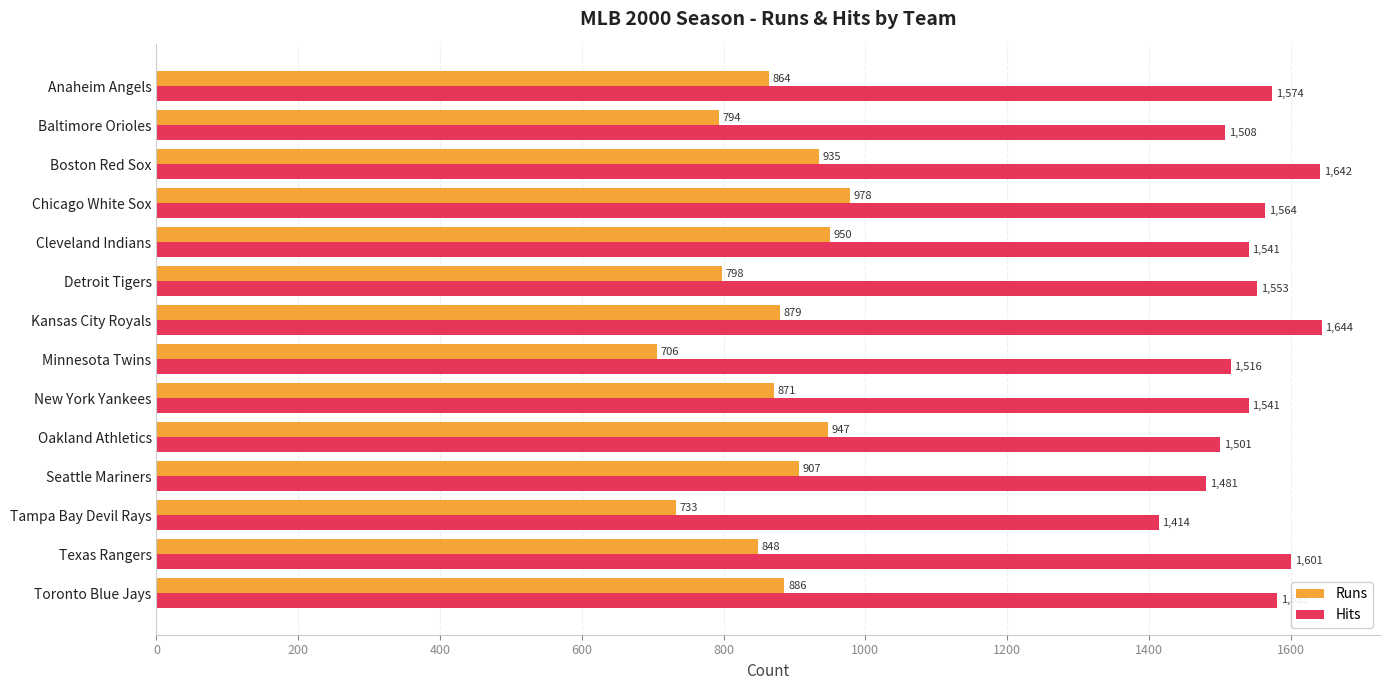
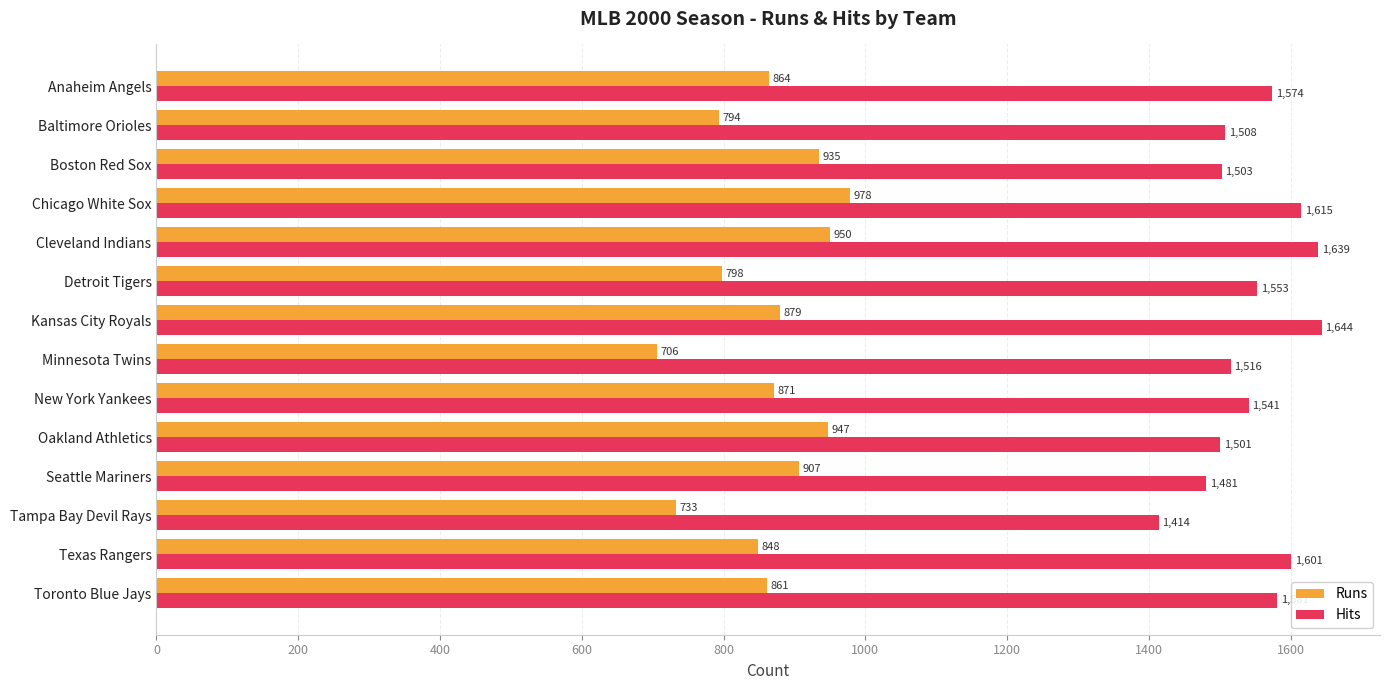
Hits, Boston Red Sox: 1,642 -> 1,503
Hits, Chicago White Sox: 1,564 -> 1,615
Hits, Cleveland Indians: 1,541 -> 1,639
Runs, Toronto Blue Jays: 886 -> 861
